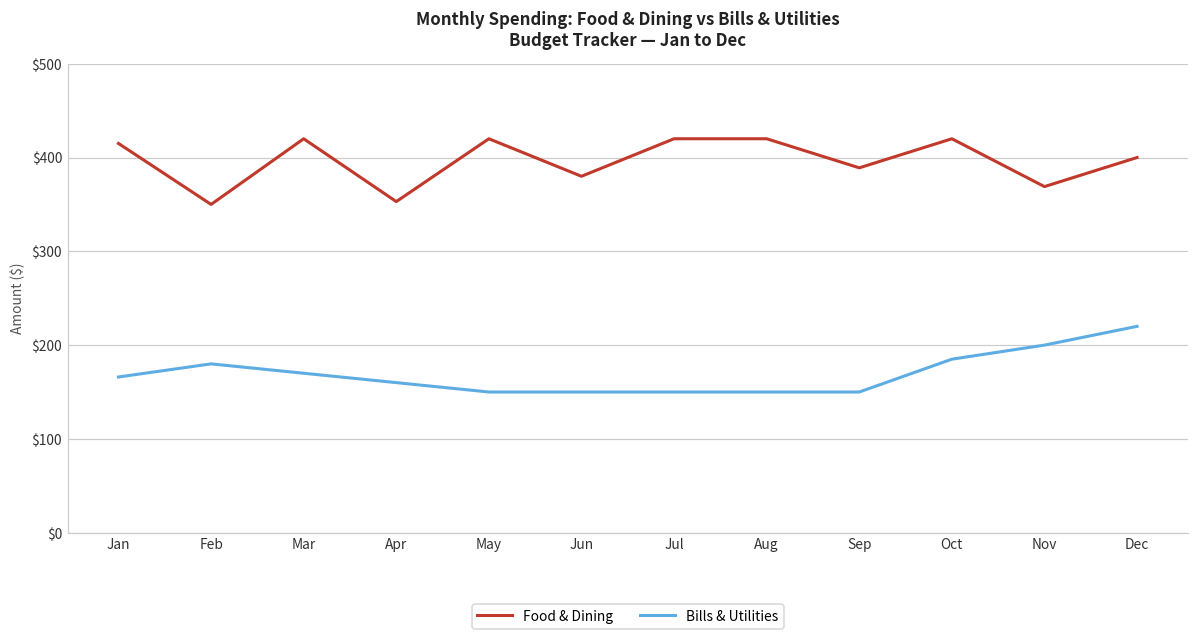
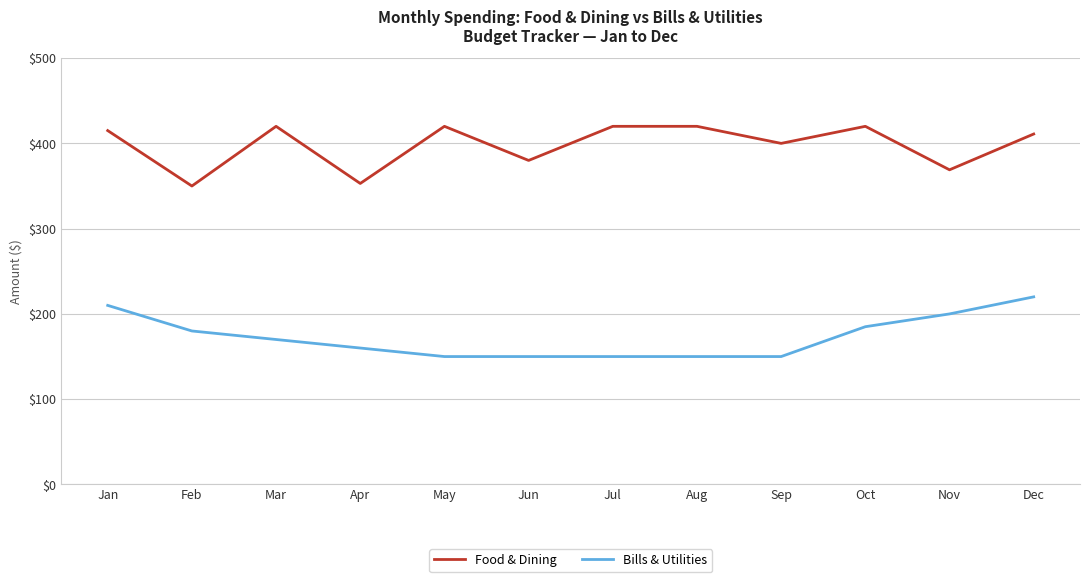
Bills & Utilities, Jan: $170 -> $210
Food & Dining, Sep: $390 -> $400
Food & Dining, Dec: $400 -> $410
